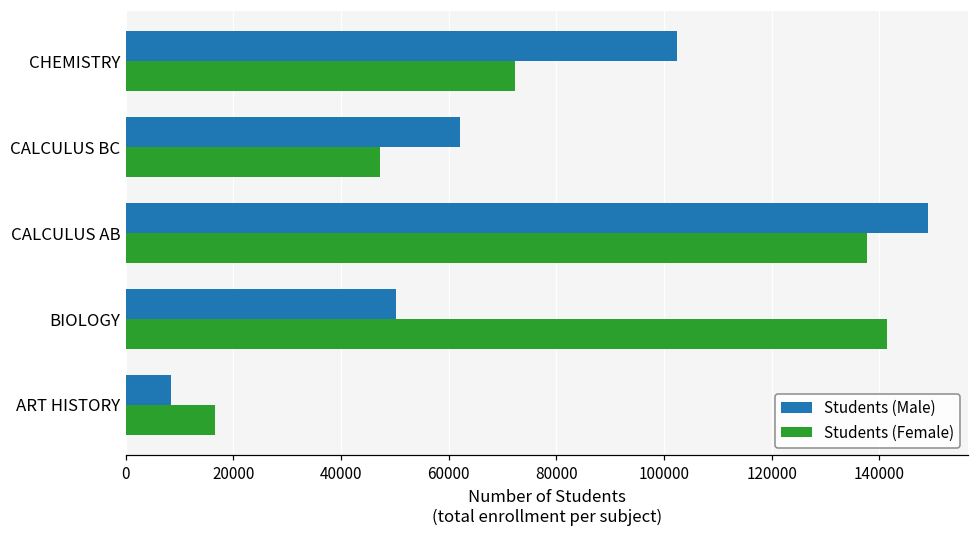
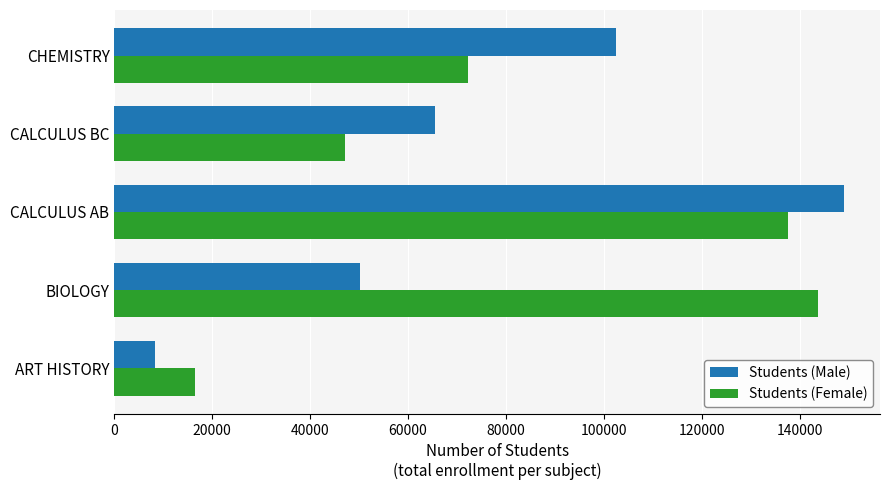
Students (Male), CALCULUS BC: 62000 -> 66000
Students (Female), BIOLOGY: 141000 -> 144000
